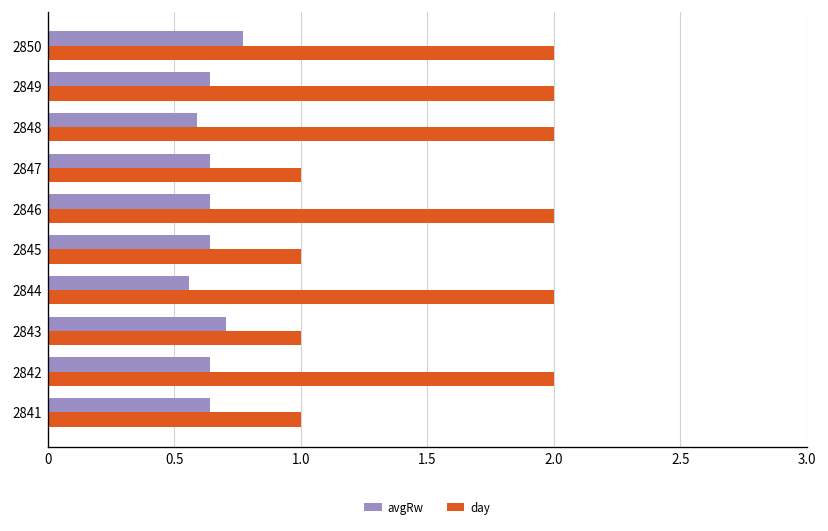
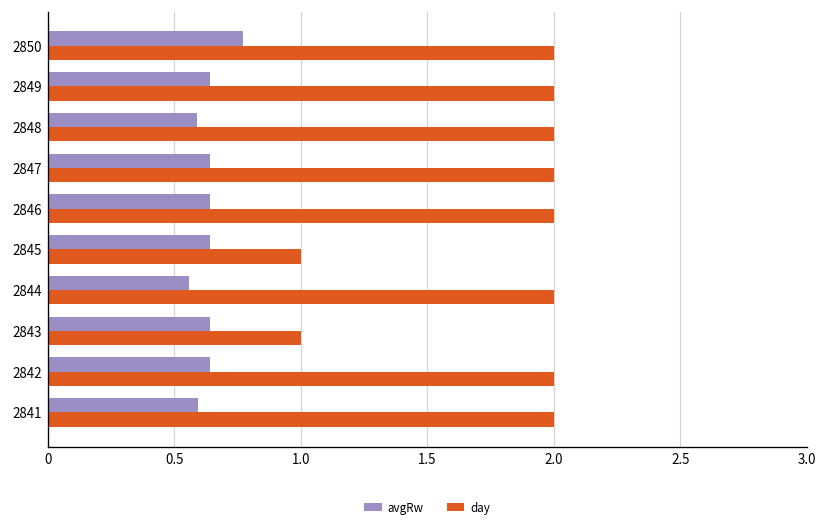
day, 2847: 1 -> 2
avgRw, 2843: 0.70 -> 0.64
avgRw, 2841: 0.64 -> 0.59
day, 2841: 1 -> 2
